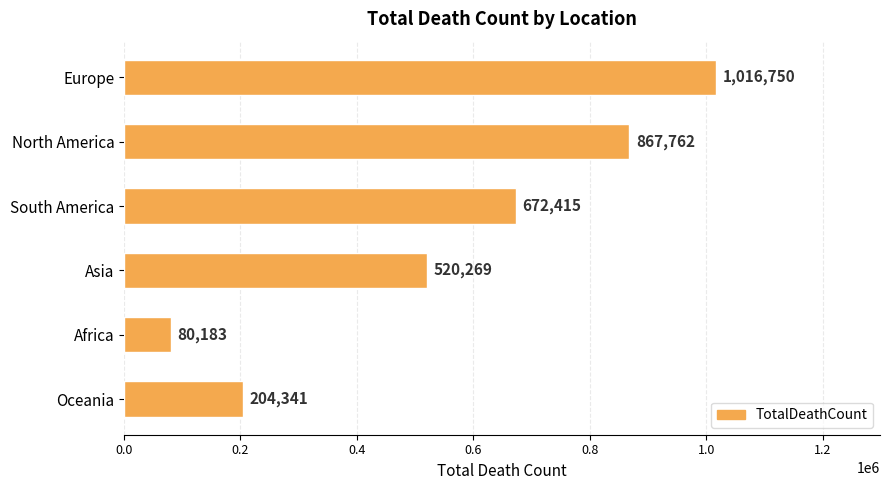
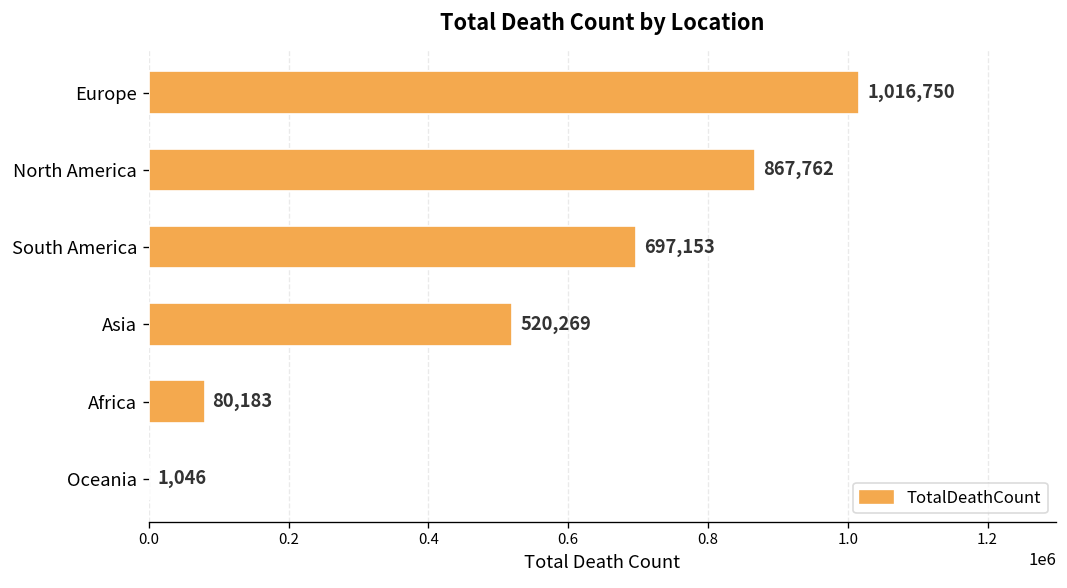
South America: 672,415 -> 697,153
Oceania: 204,341 -> 1,046
